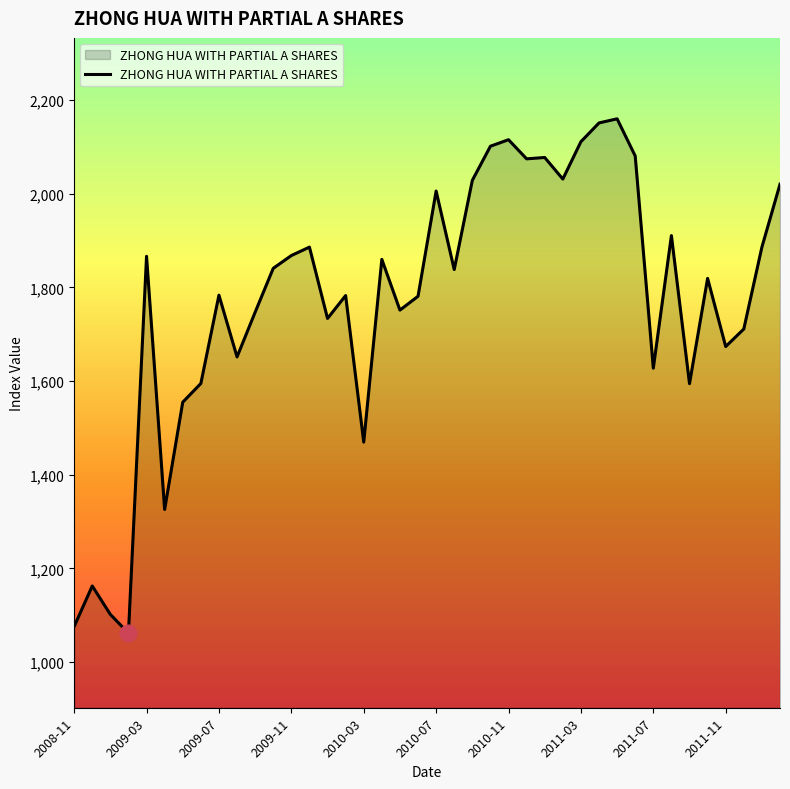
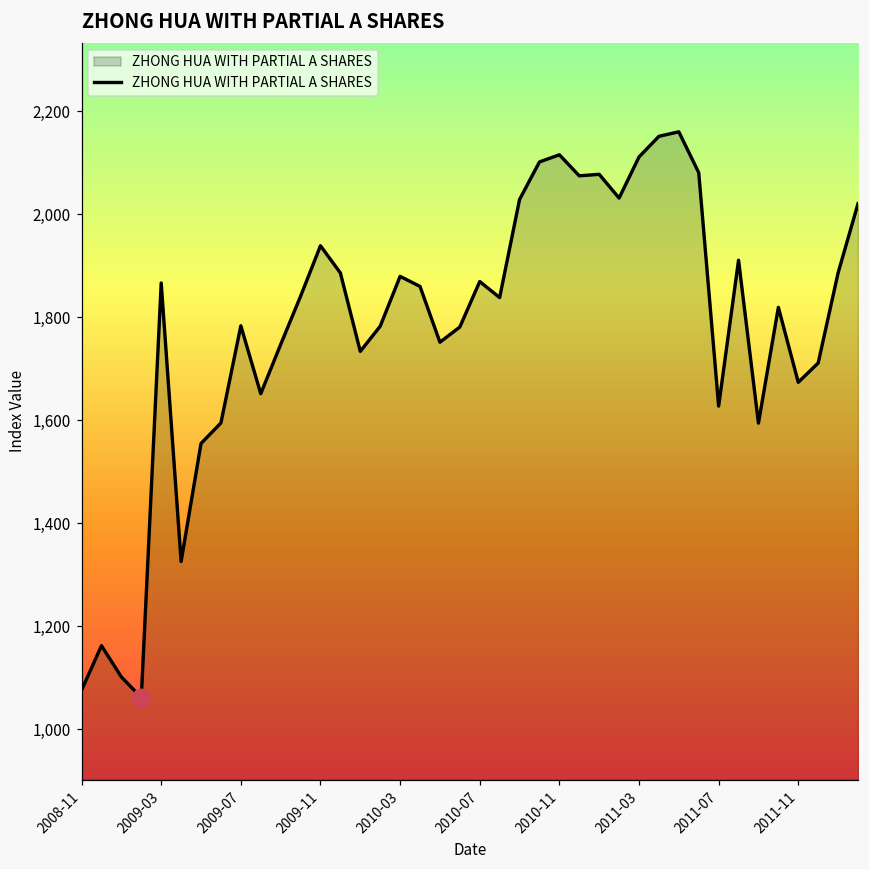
ZHONG HUA WITH PARTIAL A SHARES, 2009-11: 1,870 -> 1,940
ZHONG HUA WITH PARTIAL A SHARES, 2010-03: 1,470 -> 1,880
ZHONG HUA WITH PARTIAL A SHARES, 2010-07: 2,010 -> 1,870
